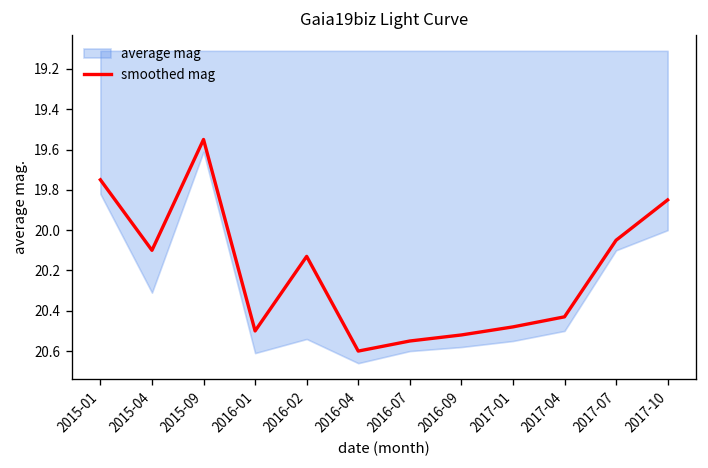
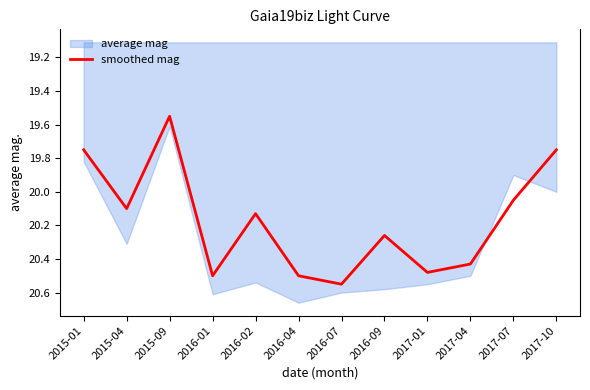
smoothed mag, 2016-04: 20.6 -> 20.5
smoothed mag, 2016-09: 20.52 -> 20.26
average mag, 2017-07: 20.1 -> 19.9
smoothed mag, 2017-10: 19.85 -> 19.75
